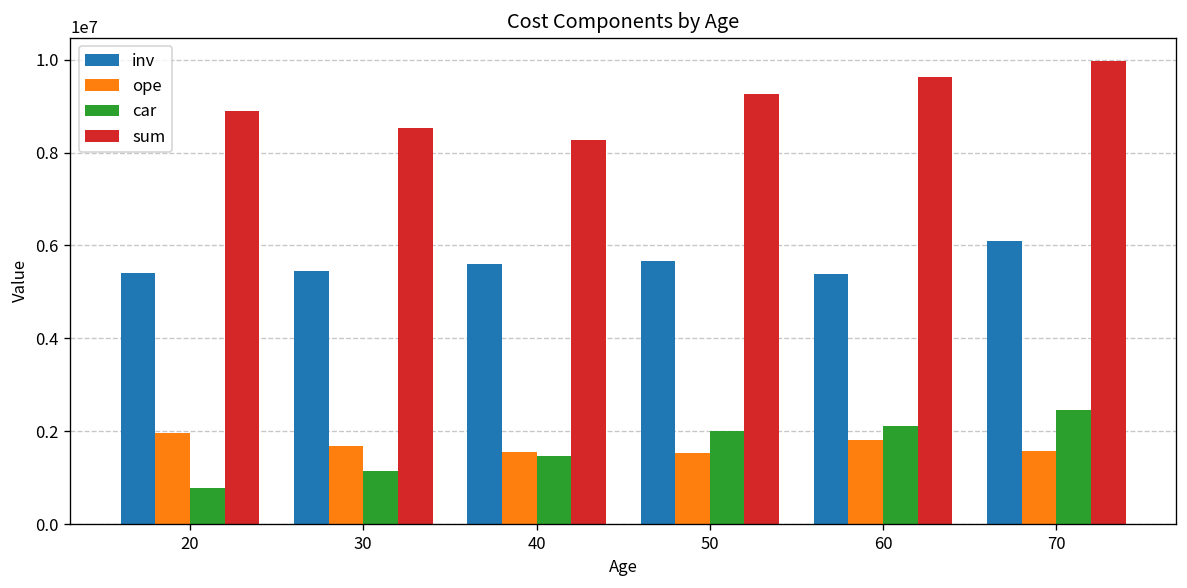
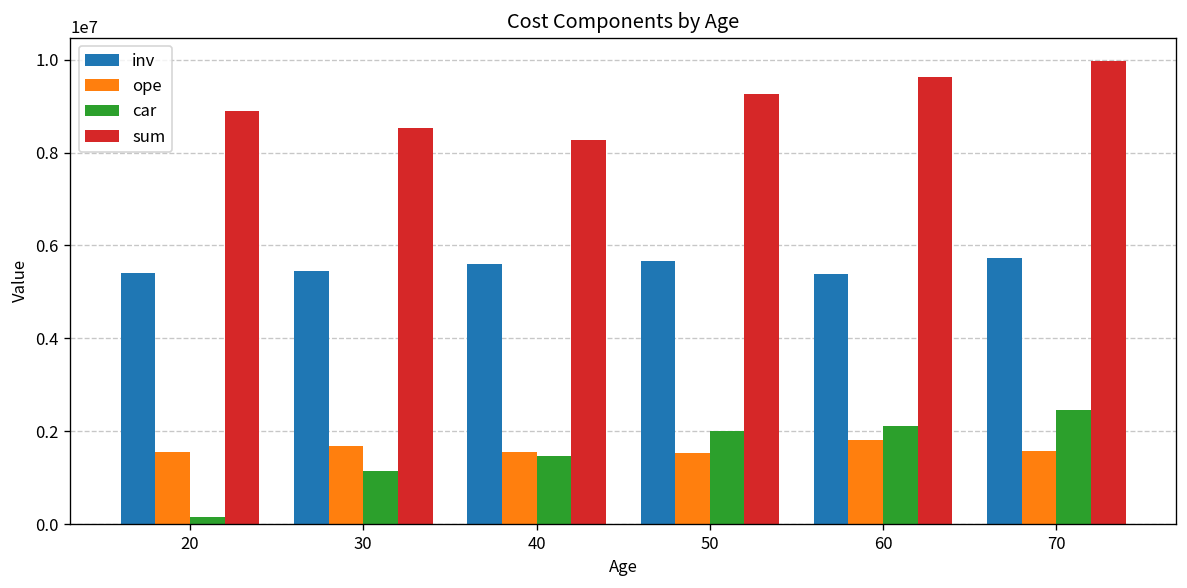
ope, 20: 2000000 -> 1500000
car, 20: 800000 -> 200000
inv, 70: 6100000 -> 5700000
